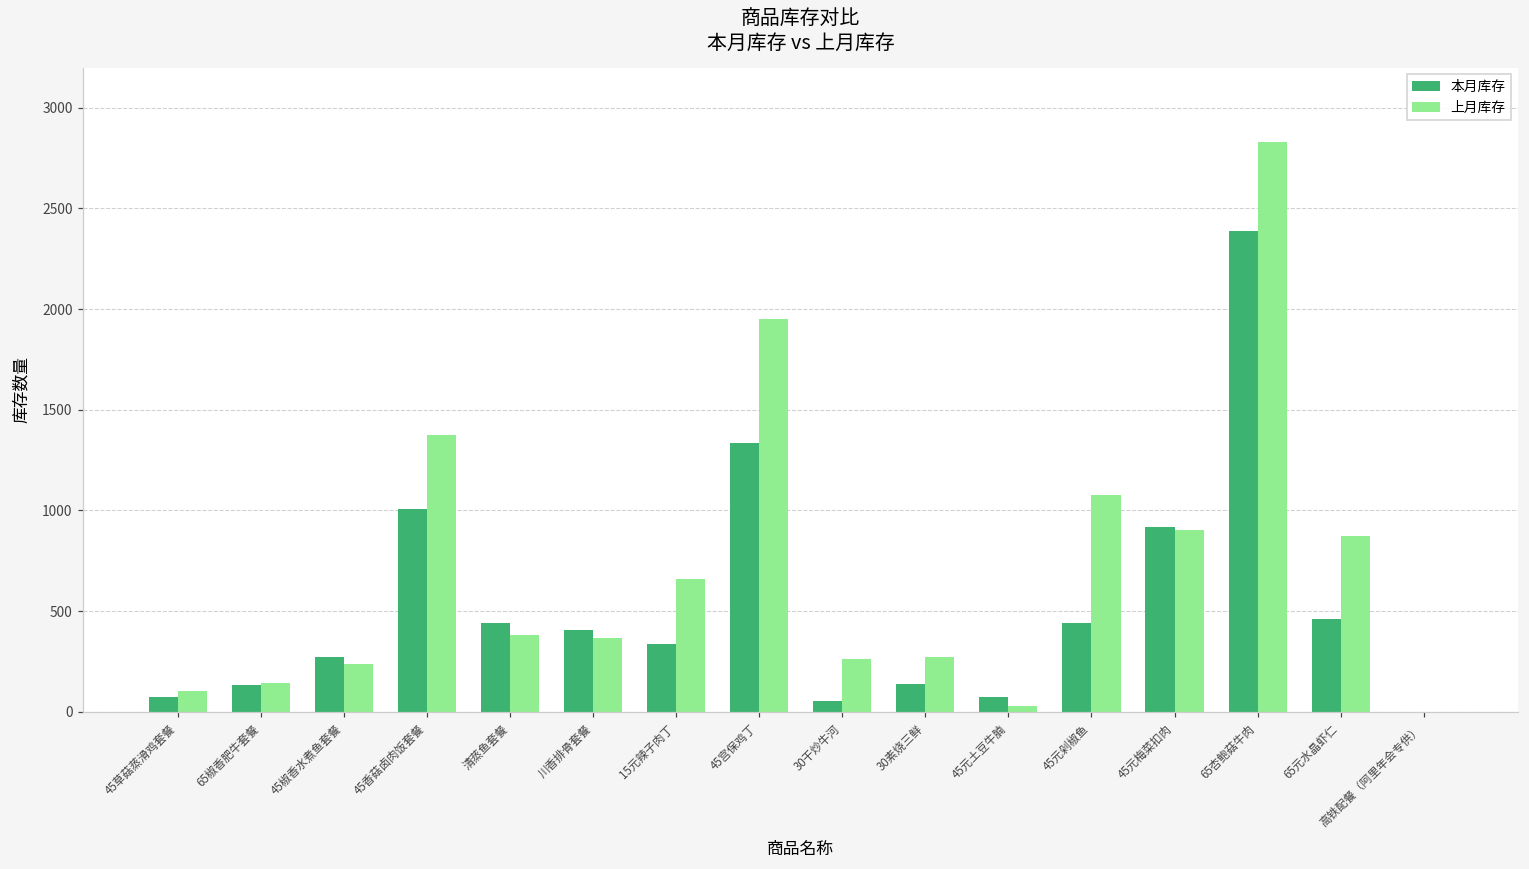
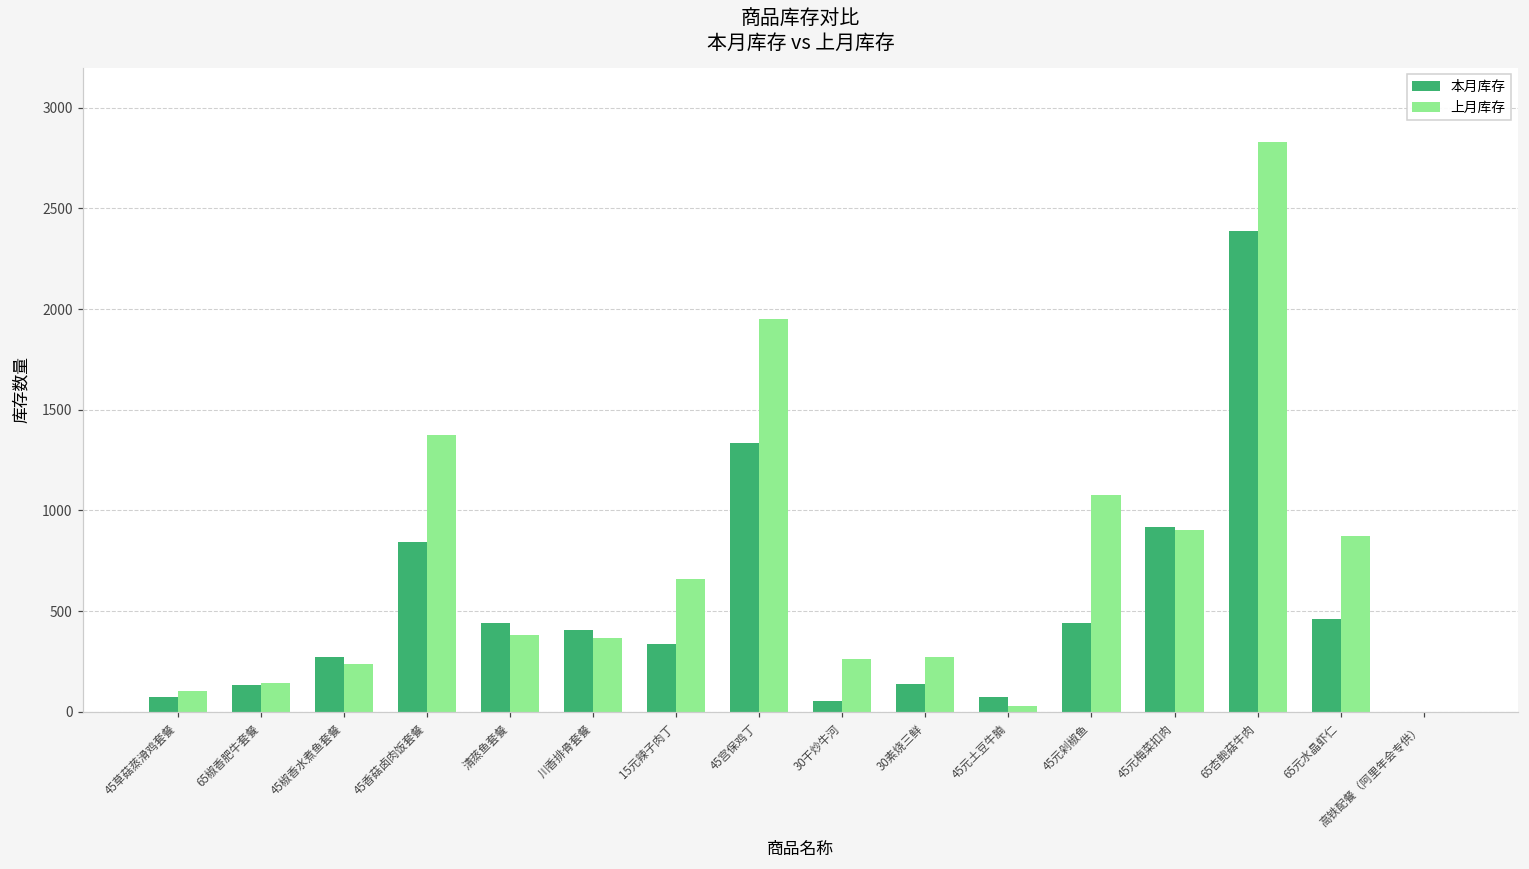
本月库存, 45香菇卤肉饭套餐: 1010 -> 840
